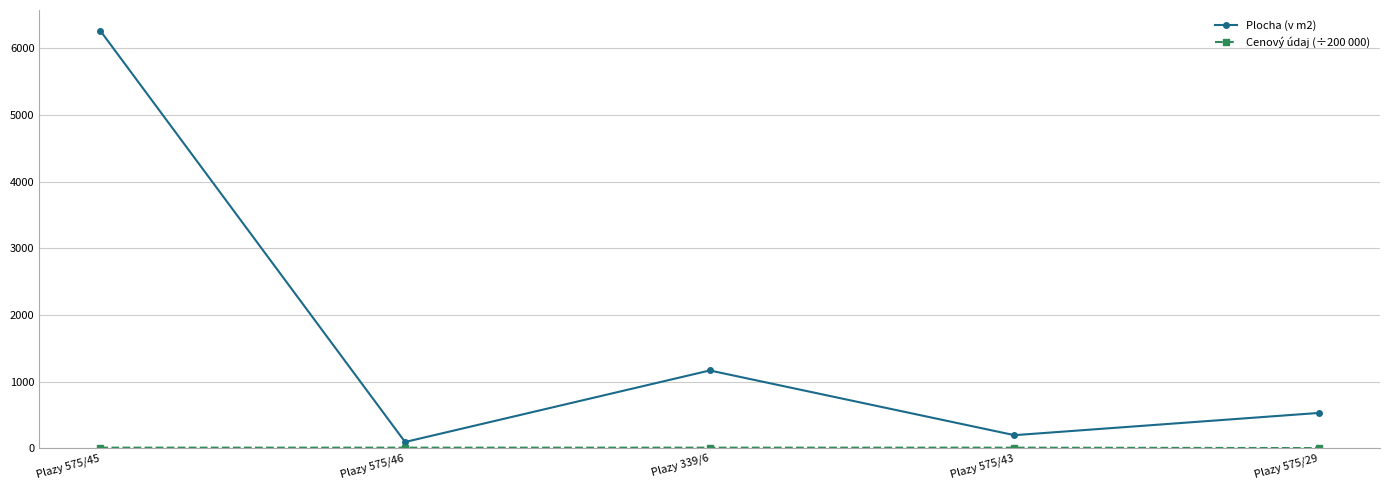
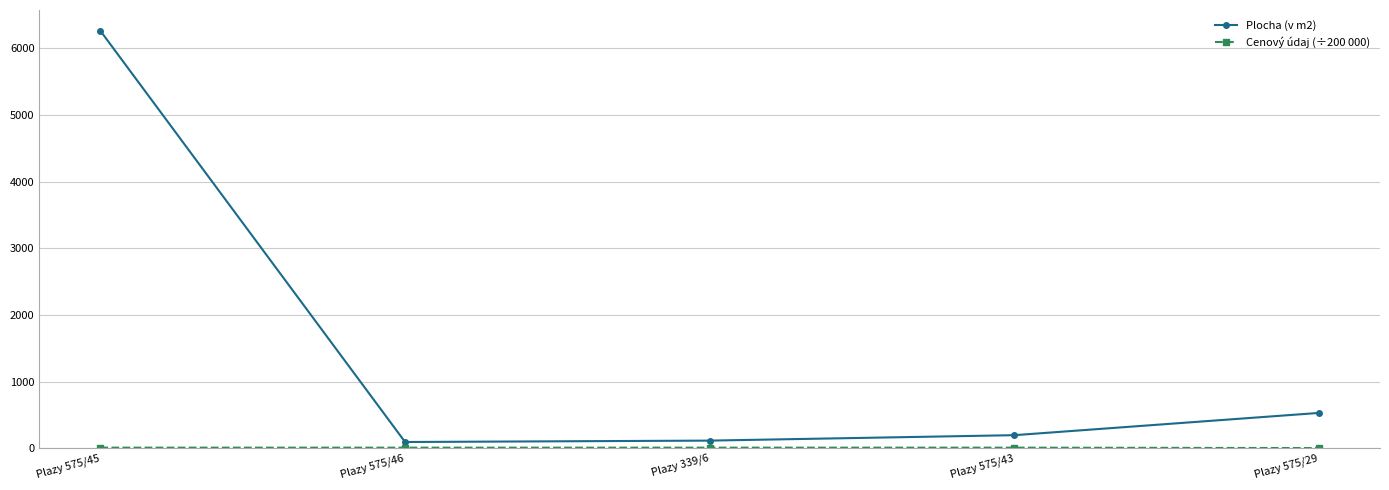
Plocha (v m2), Plazy 339/6: 1200 -> 100
